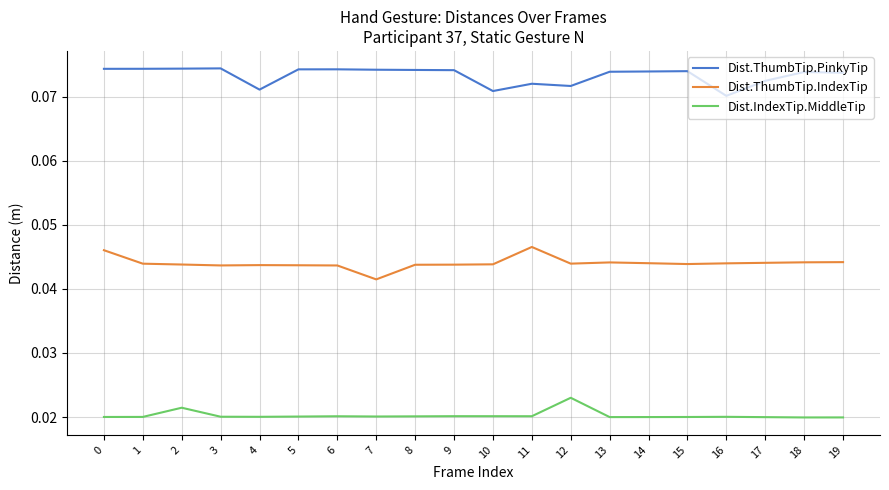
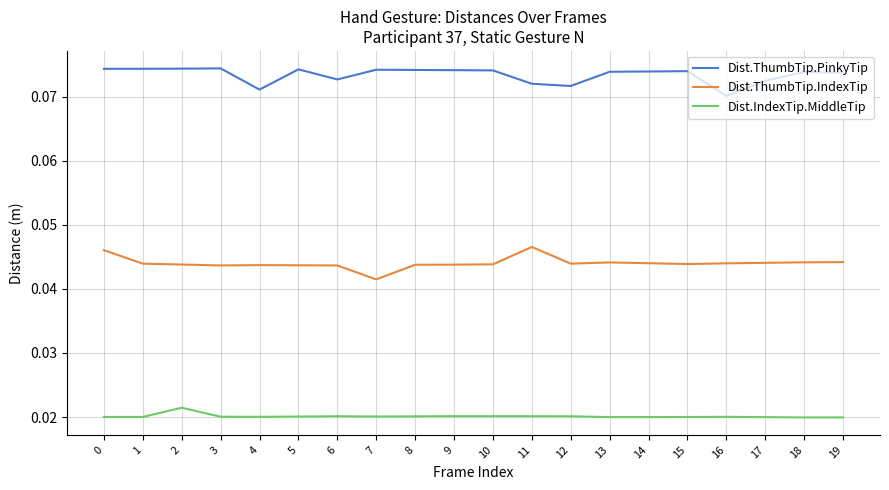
Dist.ThumbTip.PinkyTip, 6: 0.074 -> 0.073
Dist.ThumbTip.PinkyTip, 10: 0.071 -> 0.074
Dist.IndexTip.MiddleTip, 12: 0.023 -> 0.020
